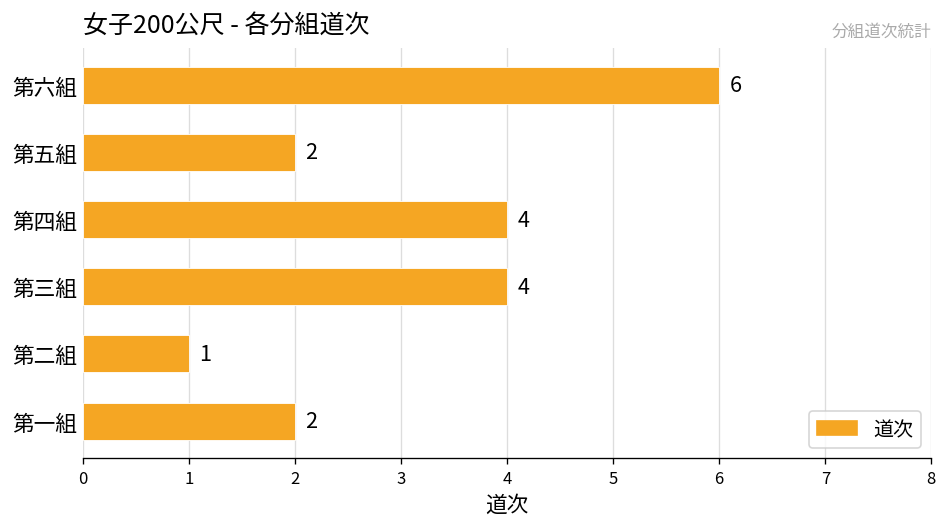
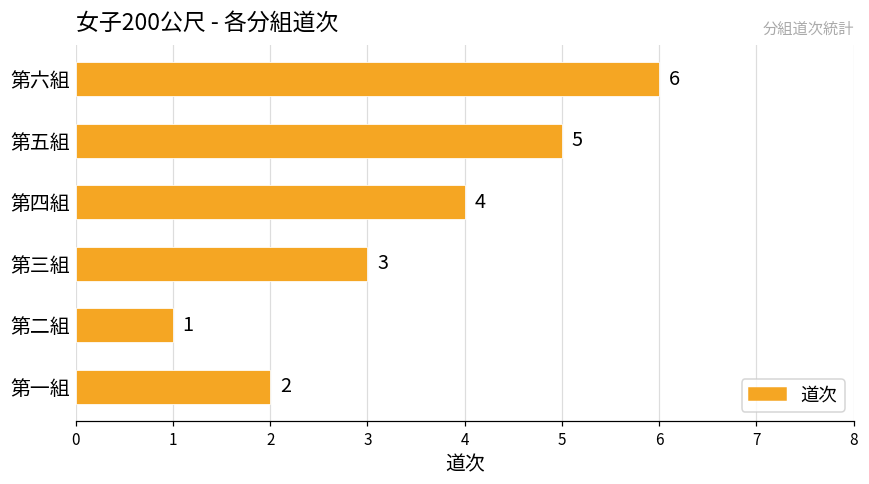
第五組: 2 -> 5
第三組: 4 -> 3
